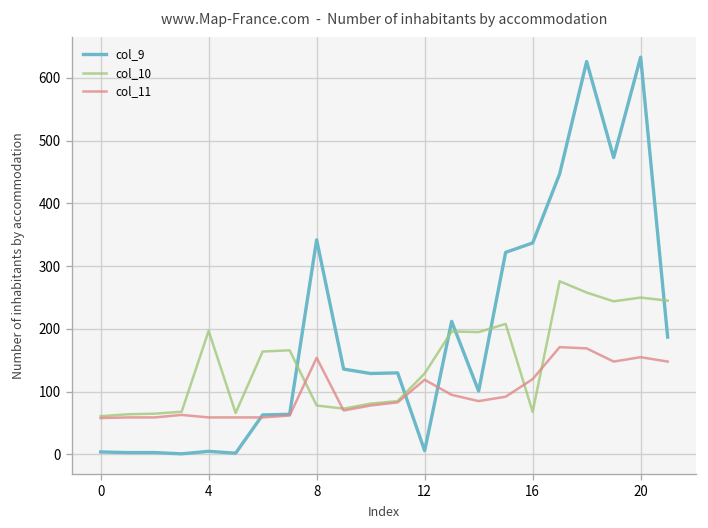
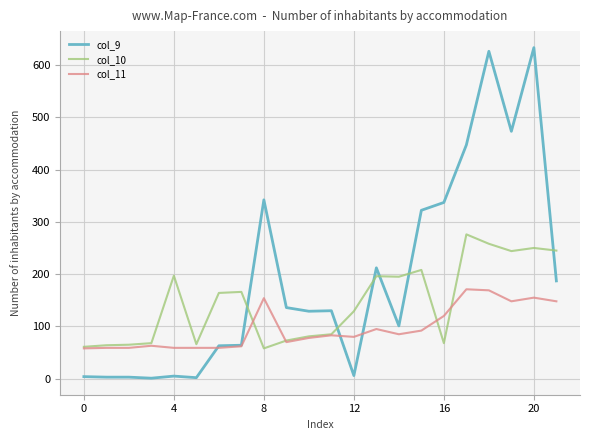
col_10, 8: 80 -> 60
col_11, 12: 120 -> 80
